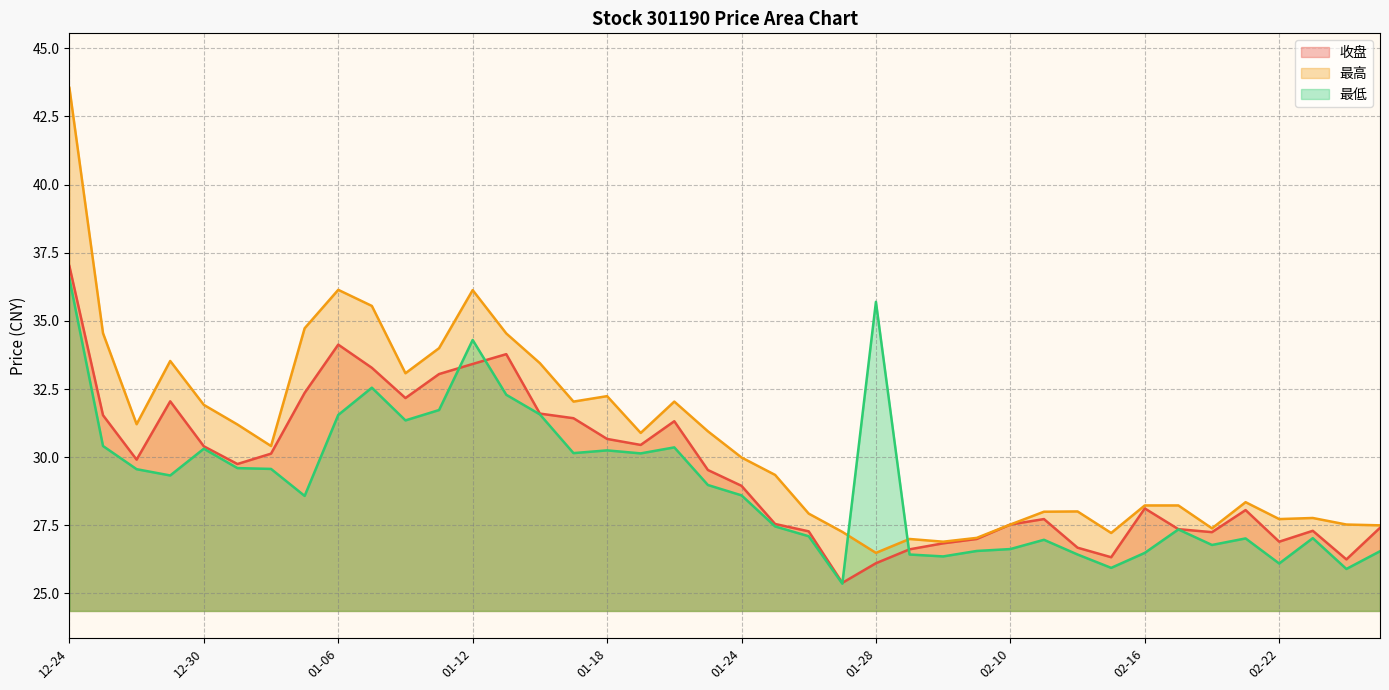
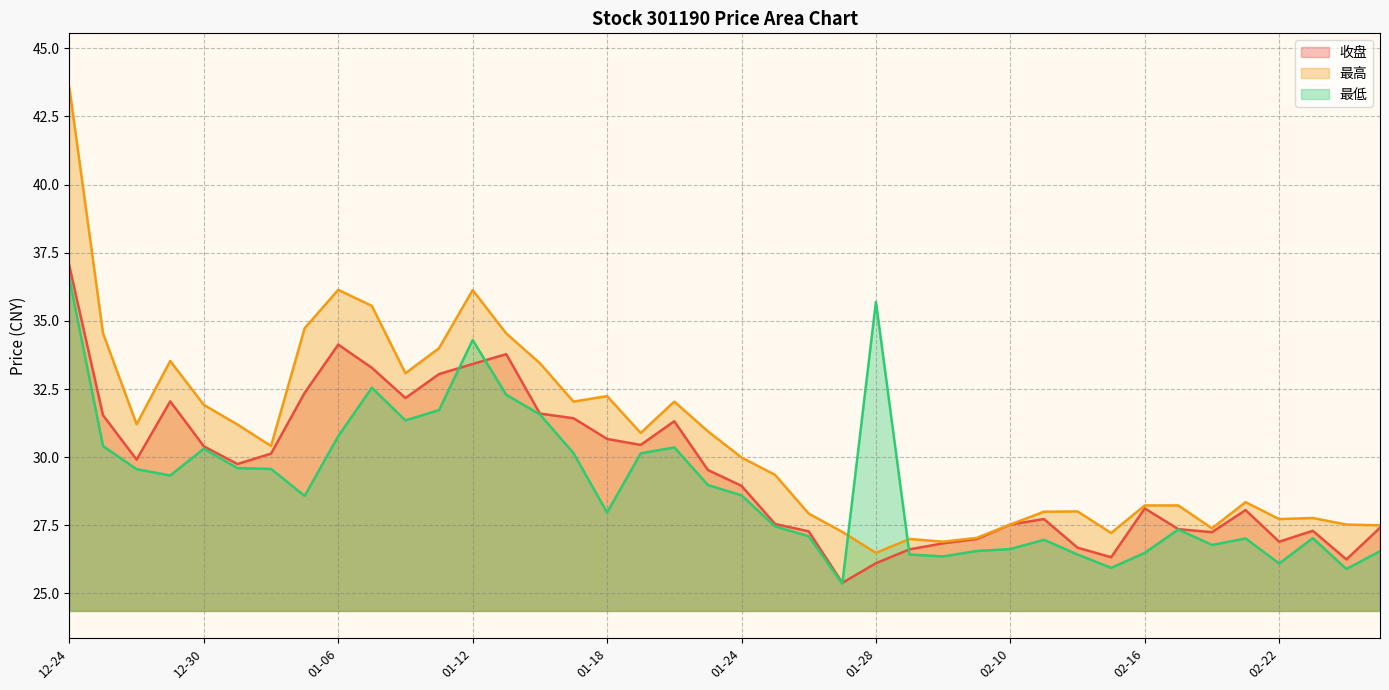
最低, 01-06: 31.6 -> 30.8
最低, 01-18: 30.3 -> 28.0
